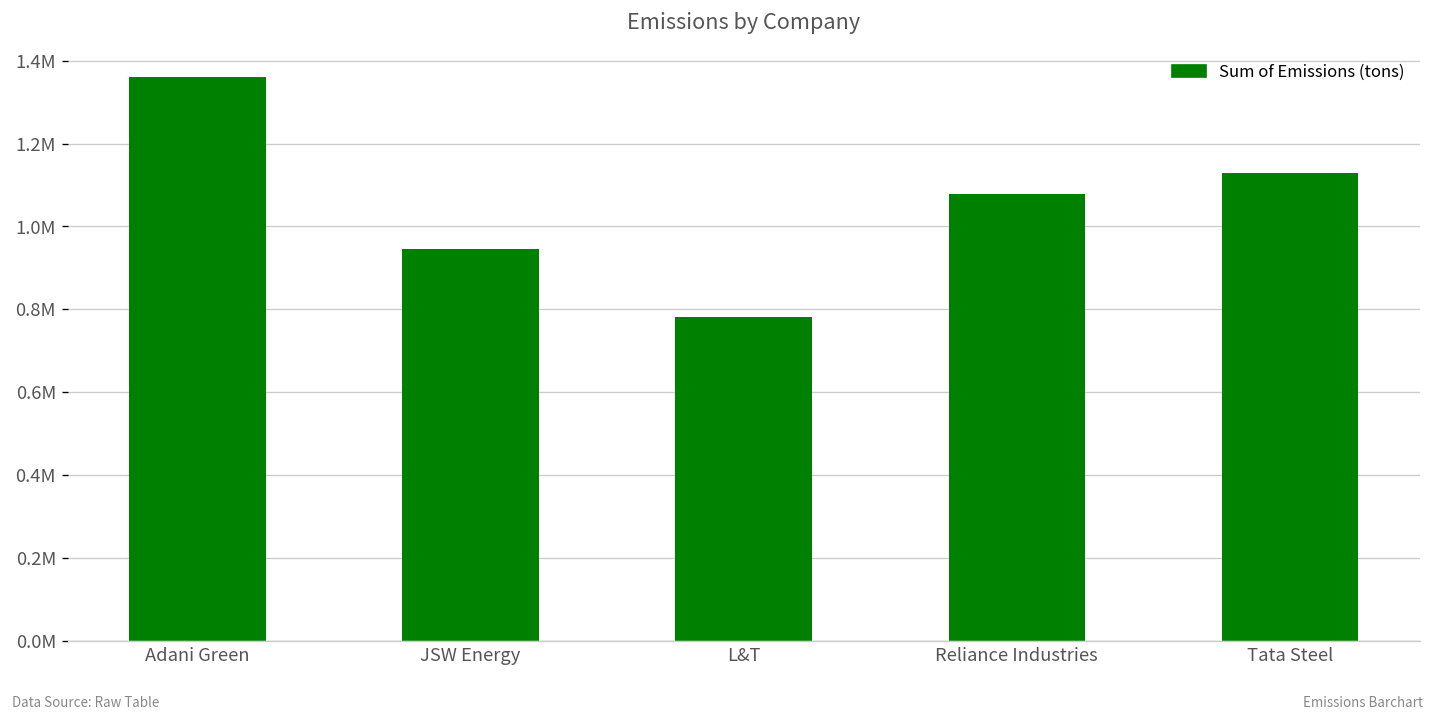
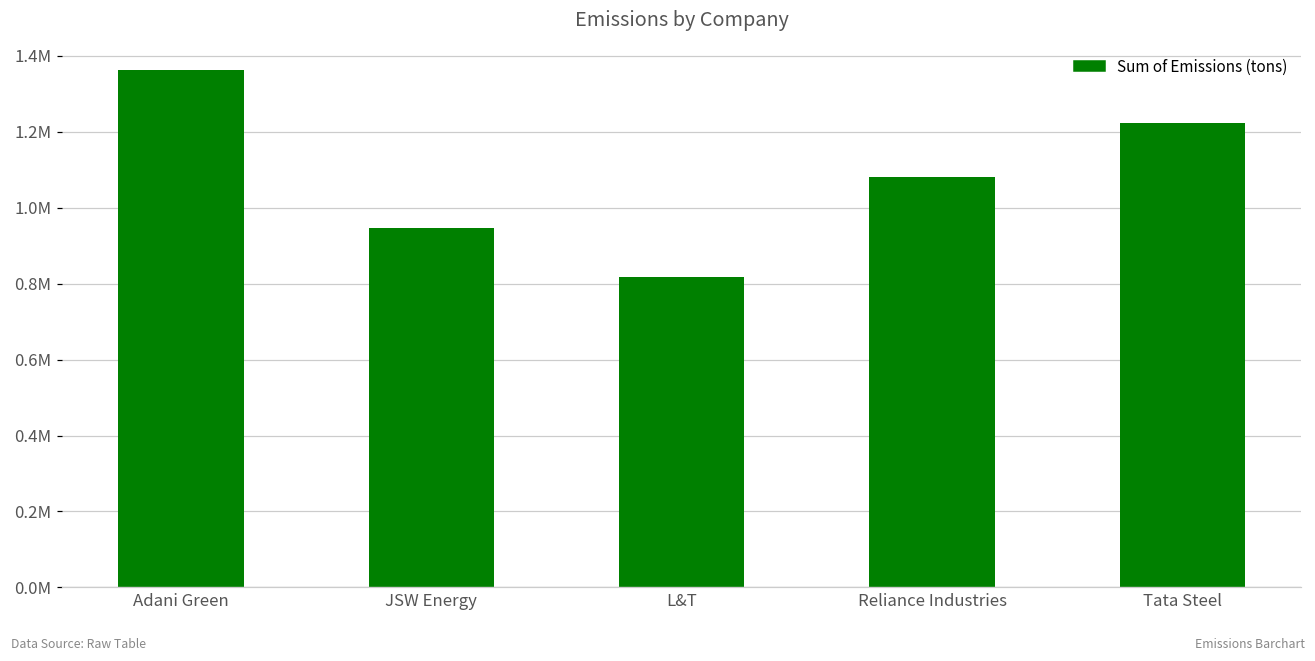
L&T: 780000 -> 820000
Tata Steel: 1130000 -> 1220000
